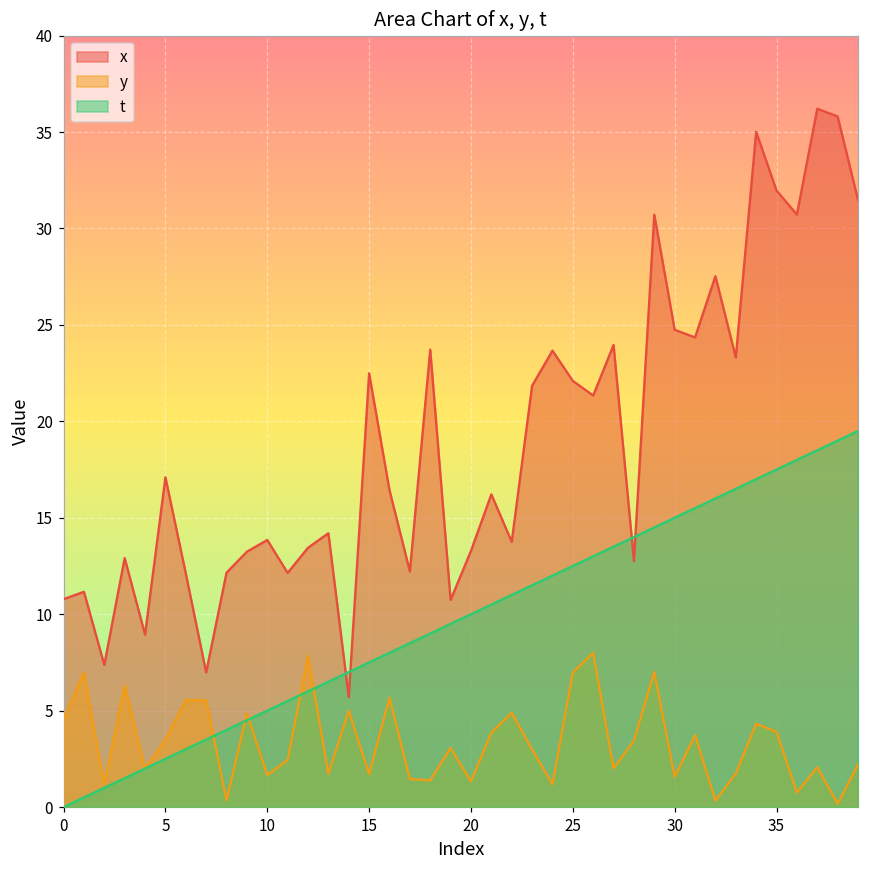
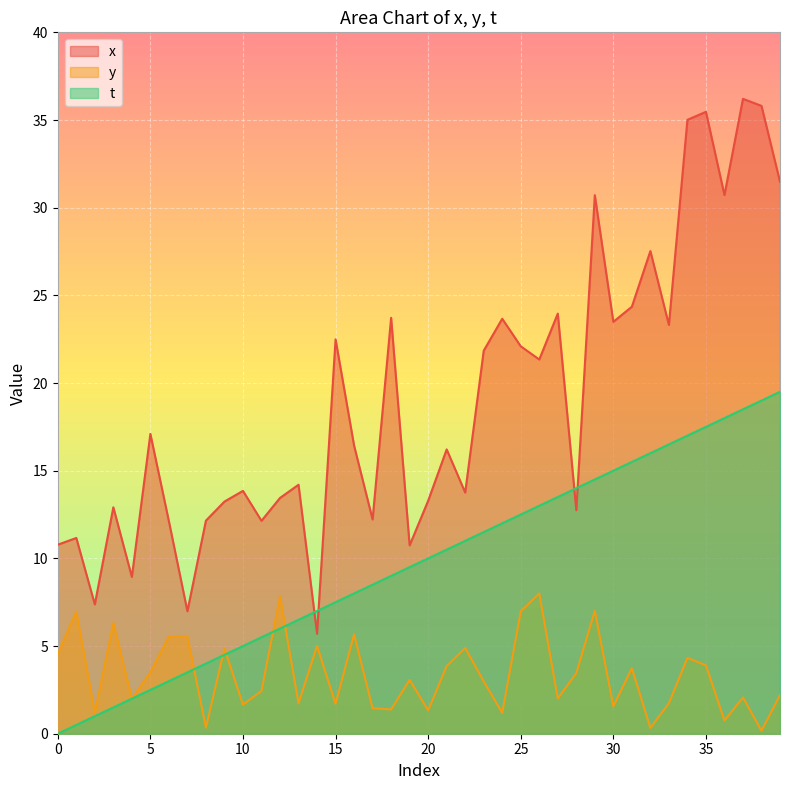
x, 30: 24.7 -> 23.5
x, 35: 32.0 -> 35.5
